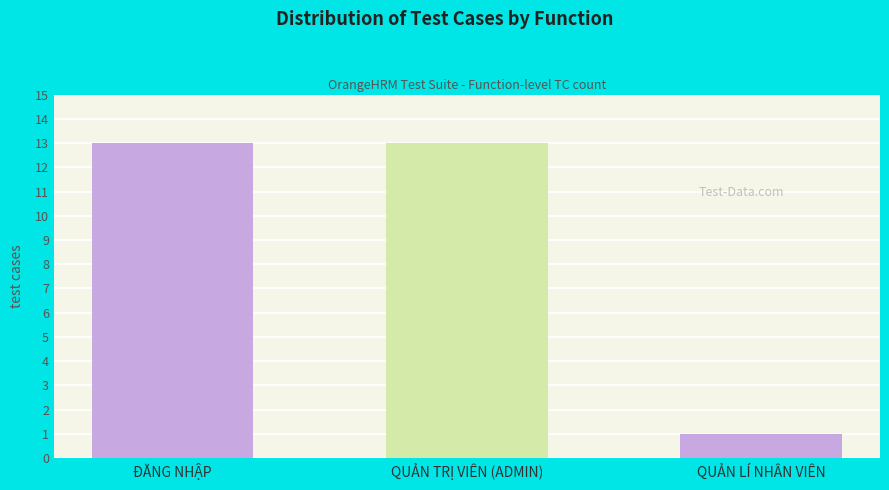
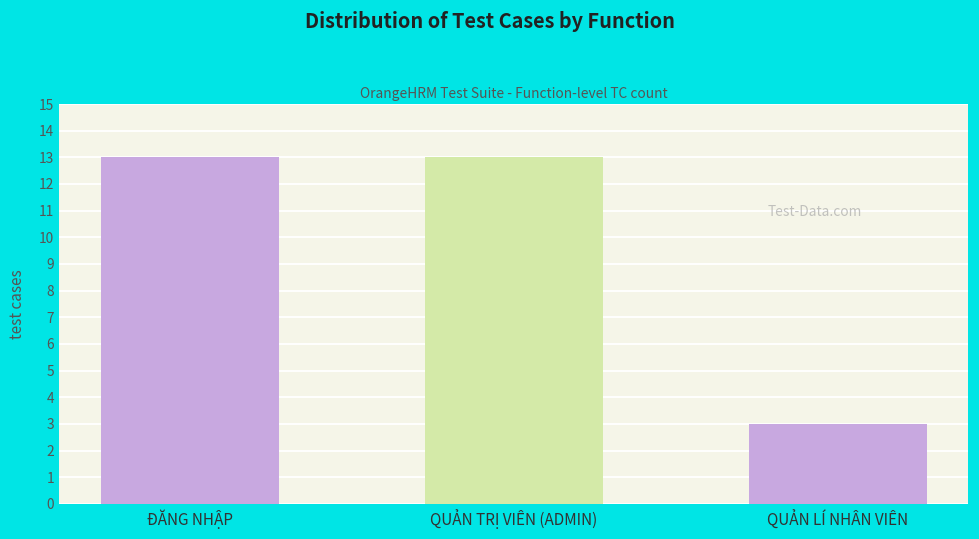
QUẢN LÍ NHÂN VIÊN: 1 -> 3
